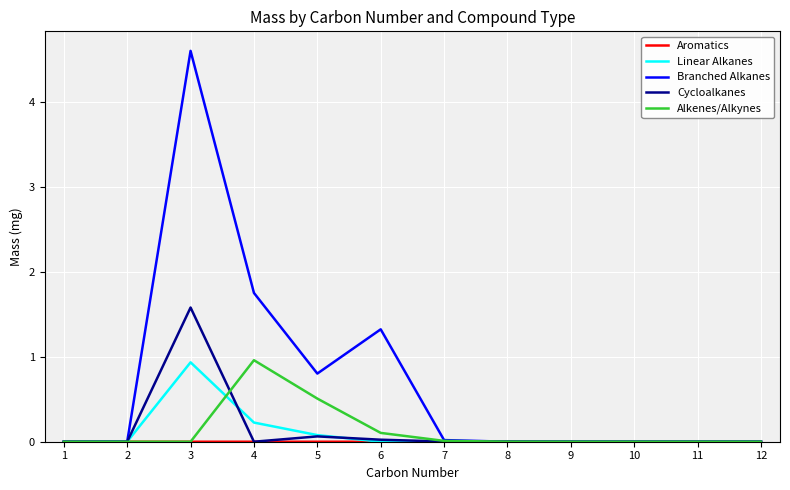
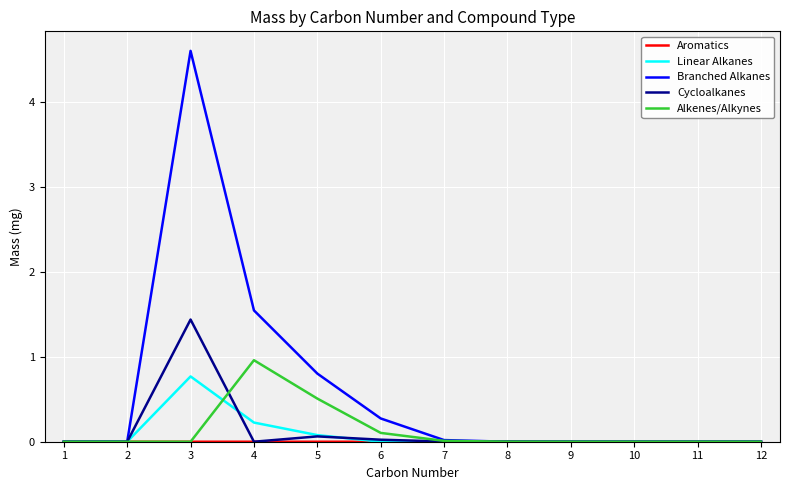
Linear Alkanes, 3: 0.9 -> 0.8
Cycloalkanes, 3: 1.6 -> 1.4
Branched Alkanes, 4: 1.8 -> 1.5
Branched Alkanes, 6: 1.3 -> 0.3
